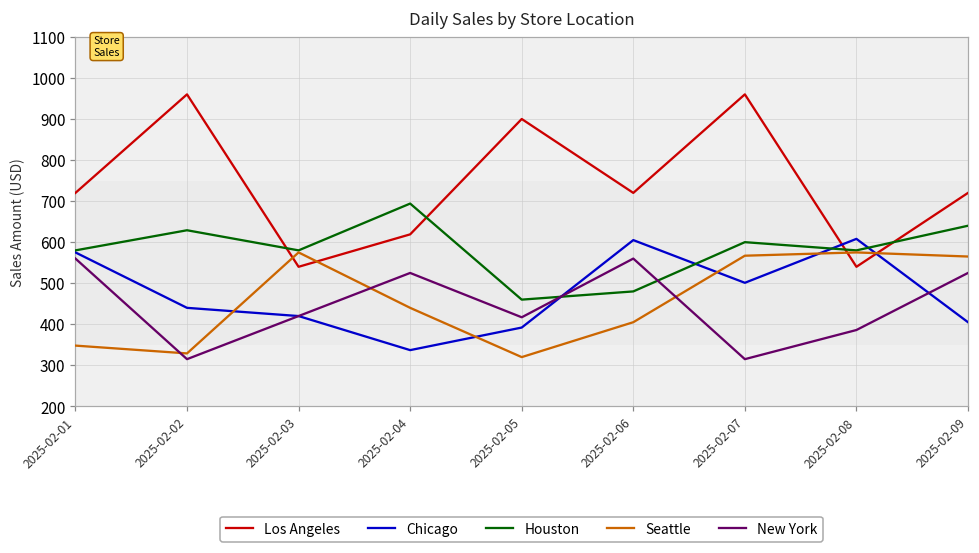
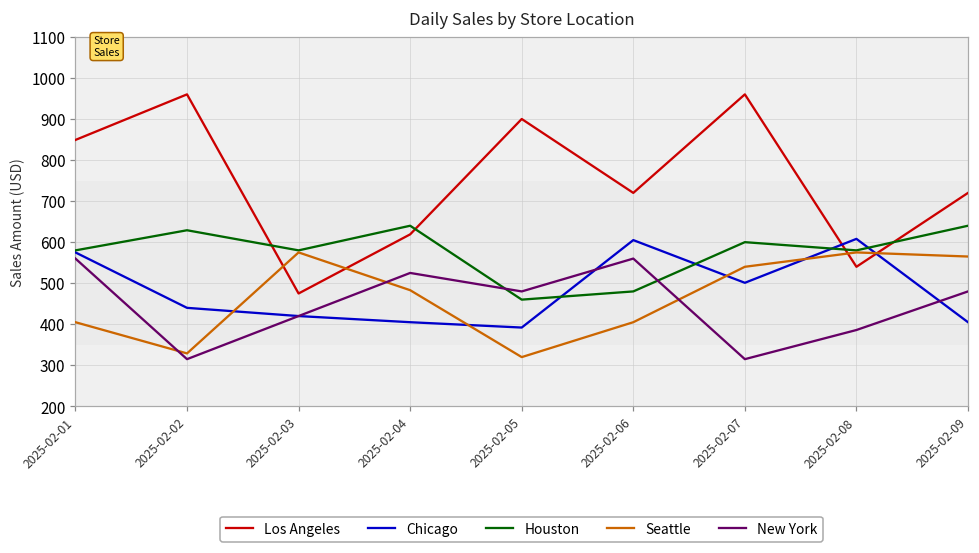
Los Angeles, 2025-02-01: 720 -> 850
Seattle, 2025-02-01: 350 -> 410
Los Angeles, 2025-02-03: 540 -> 480
Chicago, 2025-02-04: 340 -> 410
Houston, 2025-02-04: 690 -> 640
Seattle, 2025-02-04: 440 -> 480
New York, 2025-02-05: 420 -> 480
Seattle, 2025-02-07: 570 -> 540
New York, 2025-02-09: 530 -> 480
